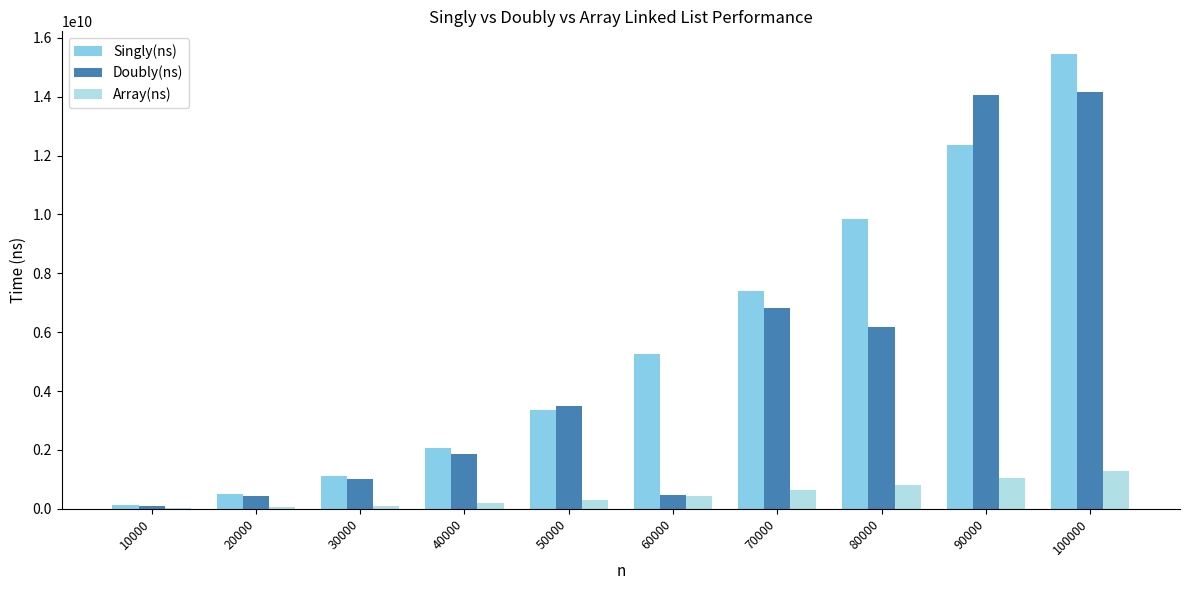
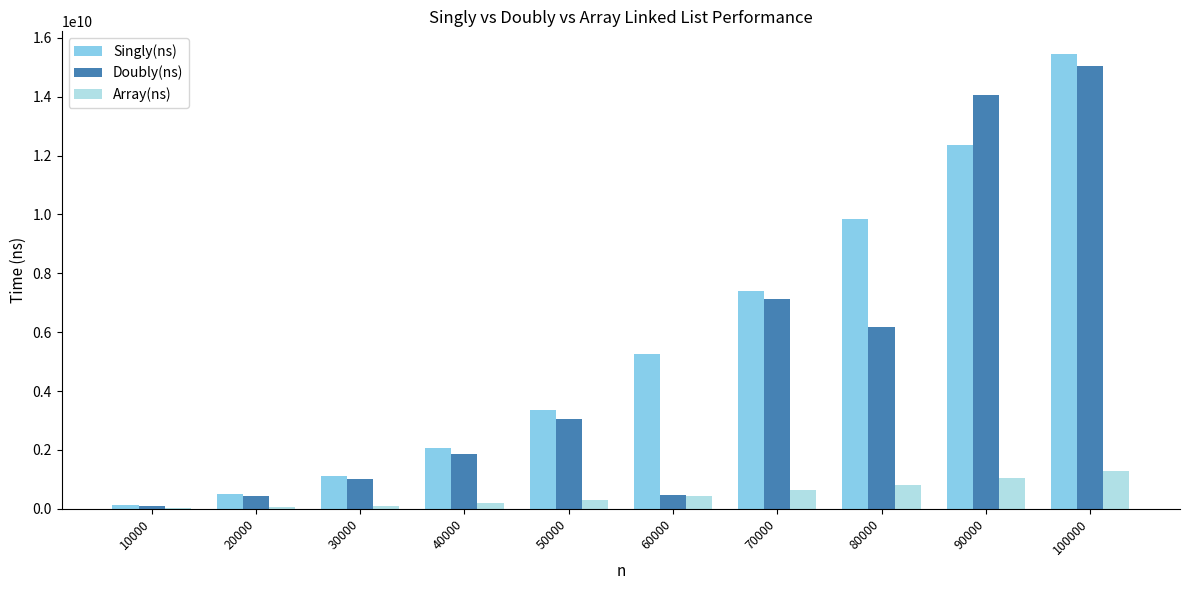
Doubly(ns), 50000: 3500000000 -> 3000000000
Doubly(ns), 70000: 6800000000 -> 7100000000
Doubly(ns), 100000: 14200000000 -> 15100000000
